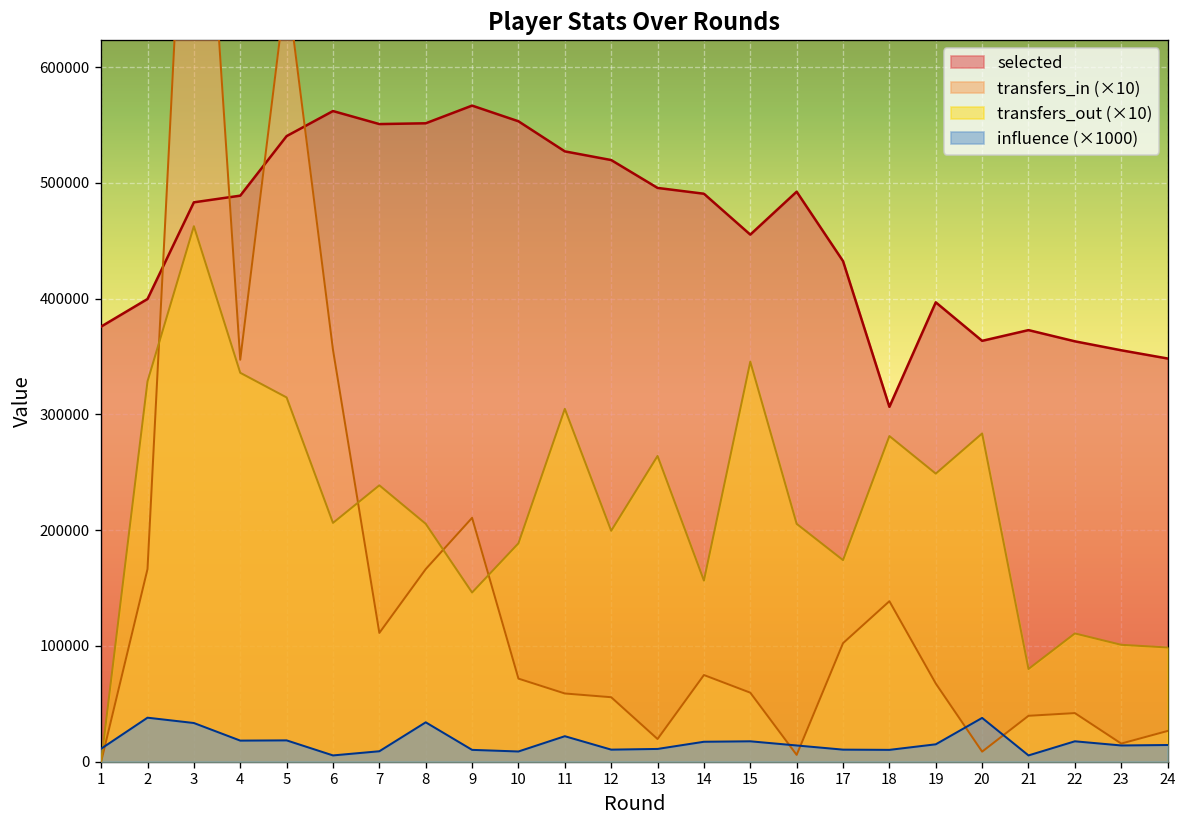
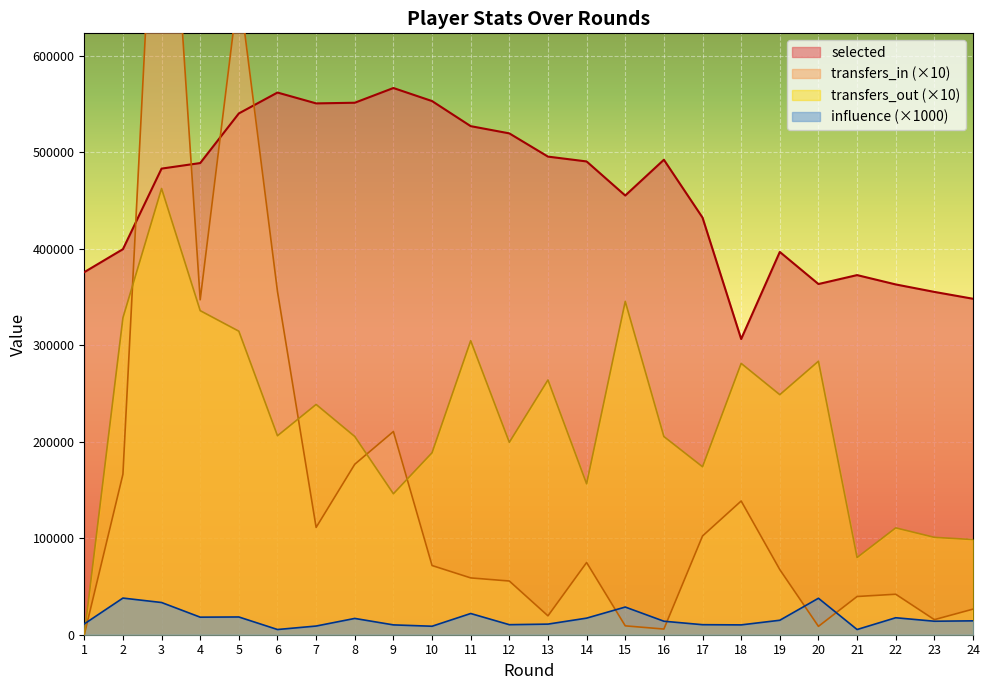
transfers_in (×10), 8: 170000 -> 180000
influence (×1000), 8: 30000 -> 20000
transfers_in (×10), 15: 60000 -> 10000
influence (×1000), 15: 20000 -> 30000
